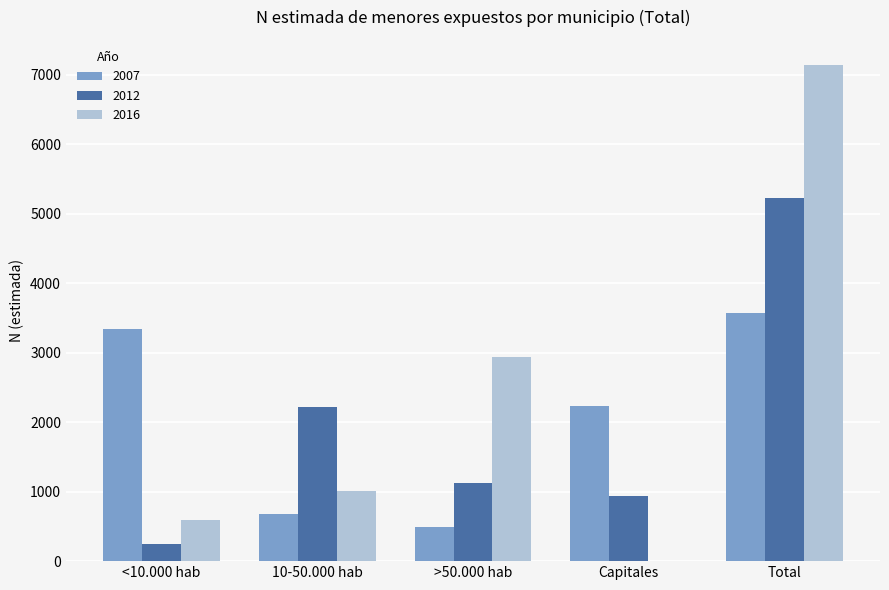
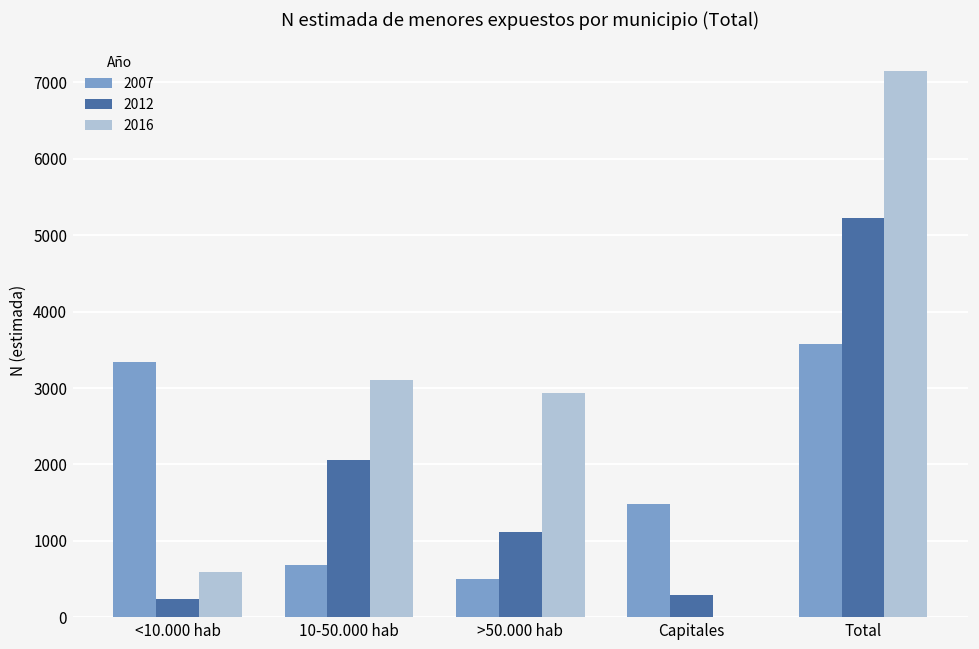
2012, 10-50.000 hab: 2200 -> 2100
2016, 10-50.000 hab: 1000 -> 3100
2007, Capitales: 2200 -> 1500
2012, Capitales: 900 -> 300
